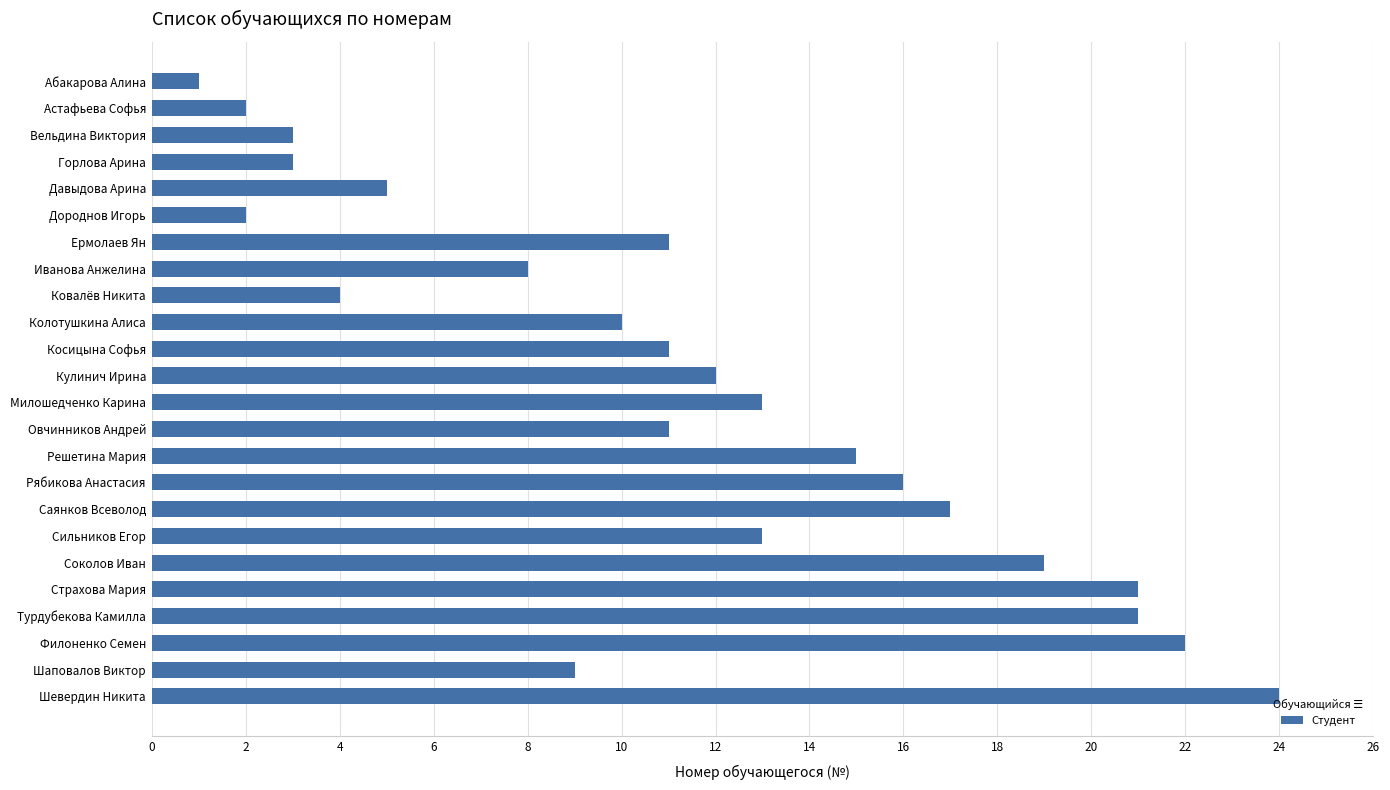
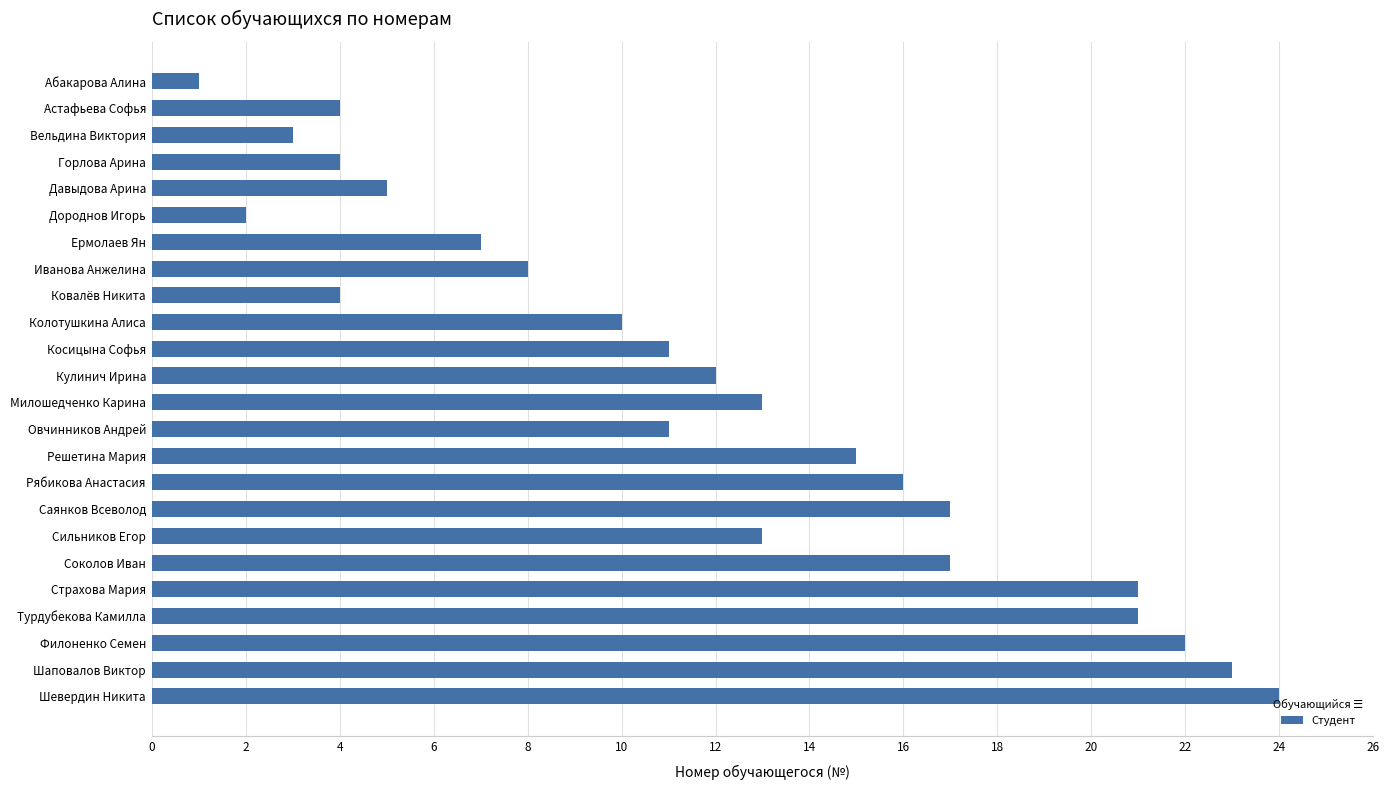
Астафьева Софья: 2 -> 4
Горлова Арина: 3 -> 4
Ермолаев Ян: 11 -> 7
Соколов Иван: 19 -> 17
Шаповалов Виктор: 9 -> 23
